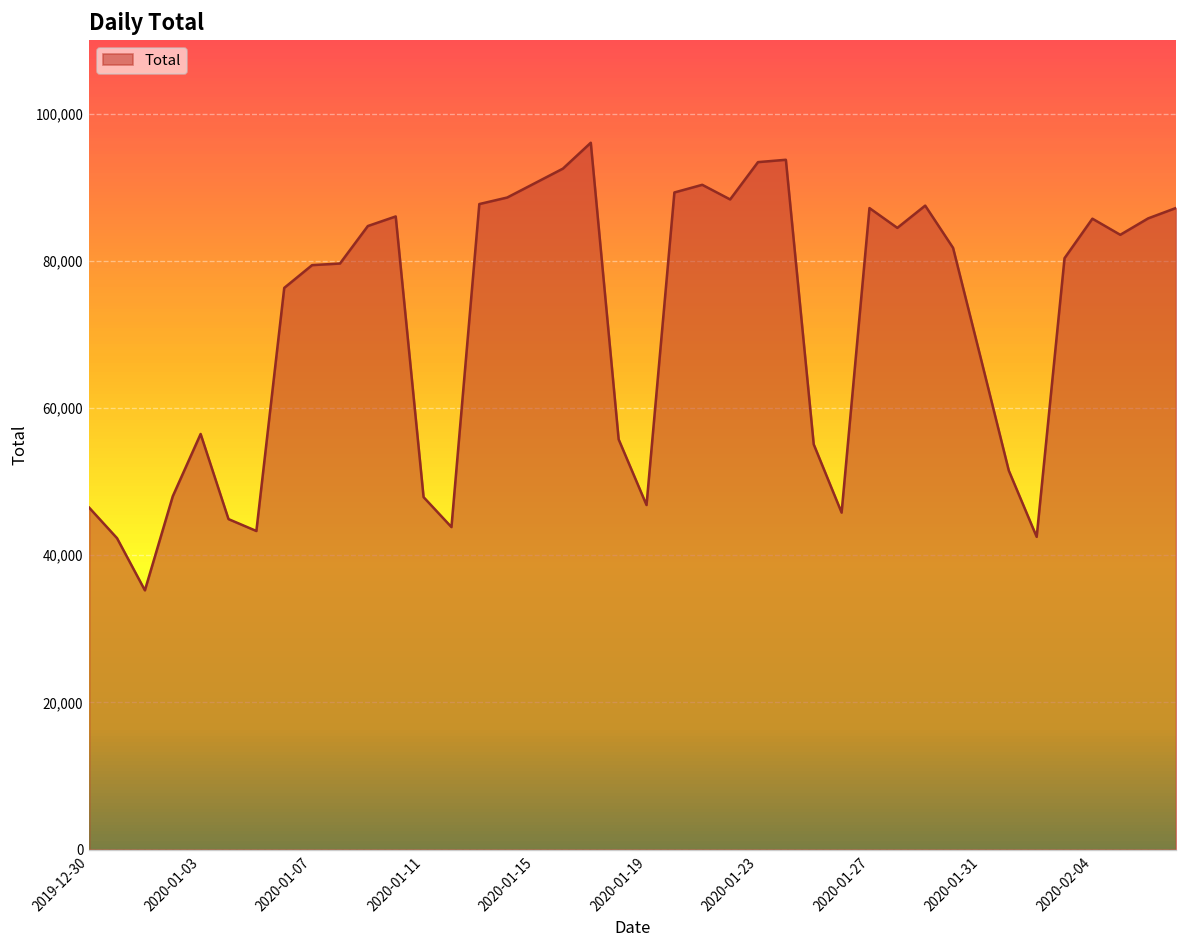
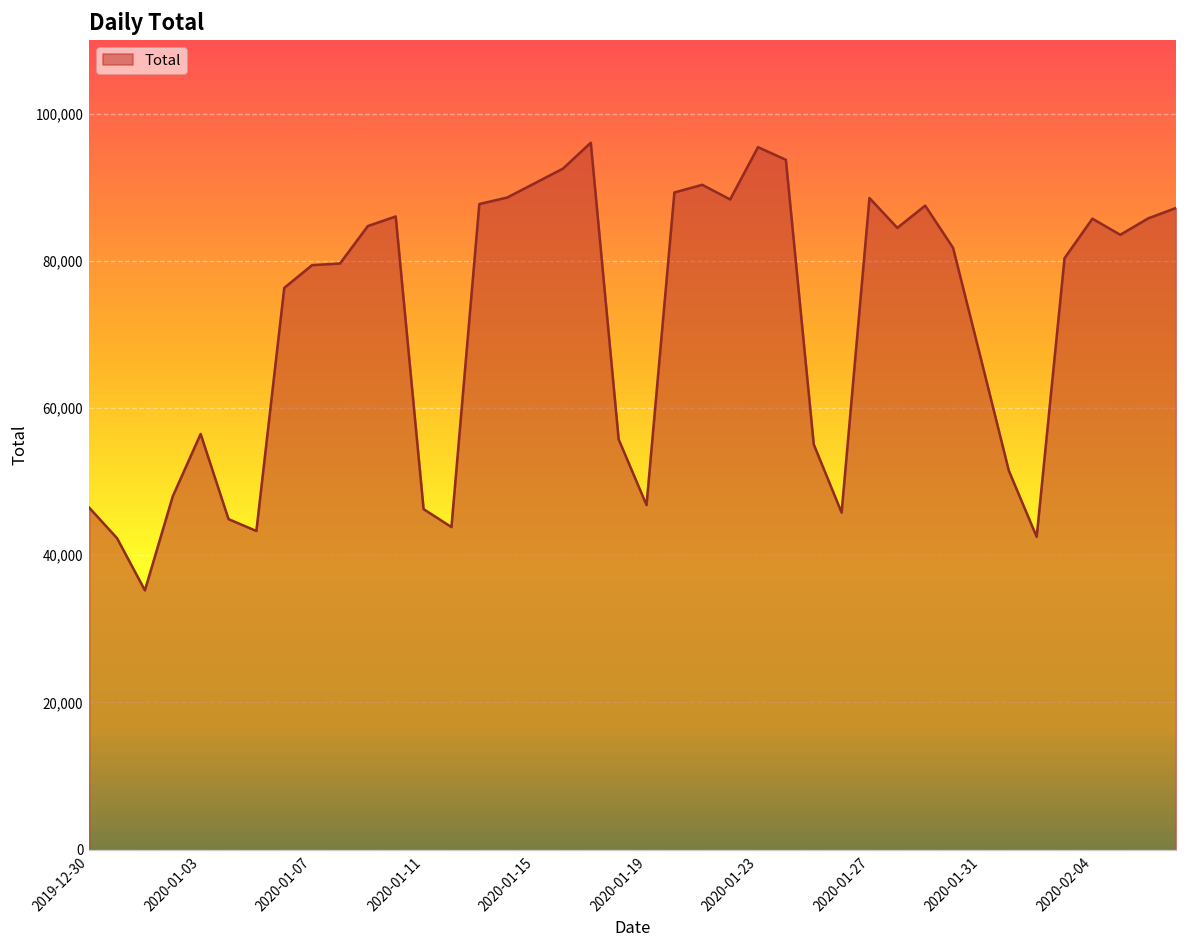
2020-01-11: 48,000 -> 46,000
2020-01-23: 93,000 -> 95,000
2020-01-27: 87,000 -> 89,000
